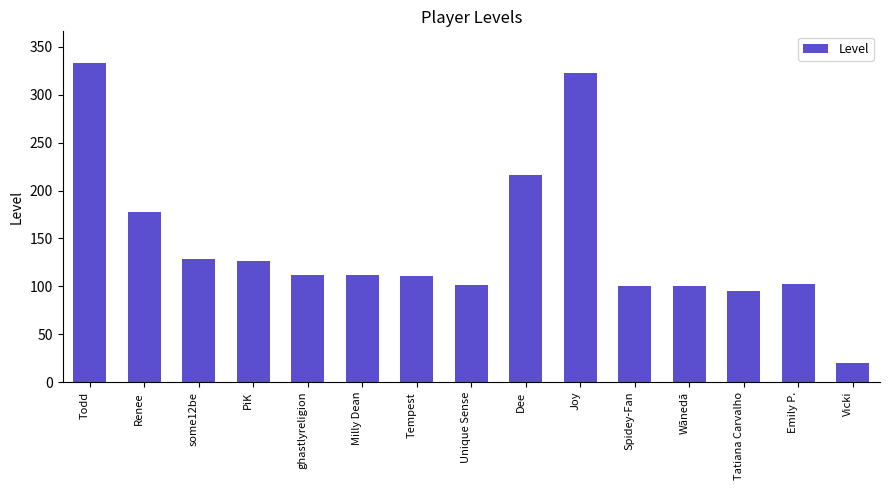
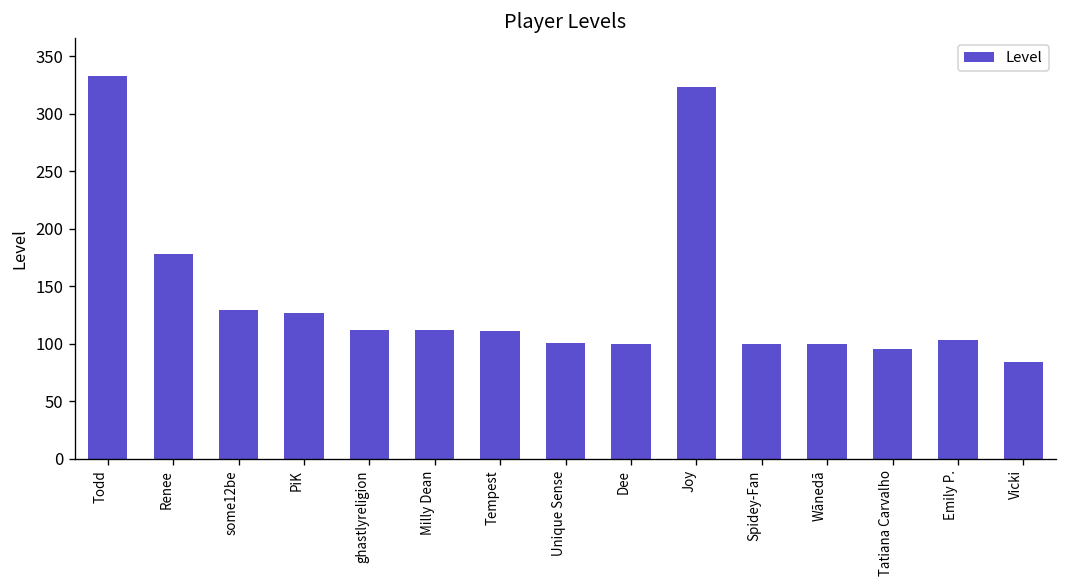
Dee: 220 -> 100
Vicki: 20 -> 80
